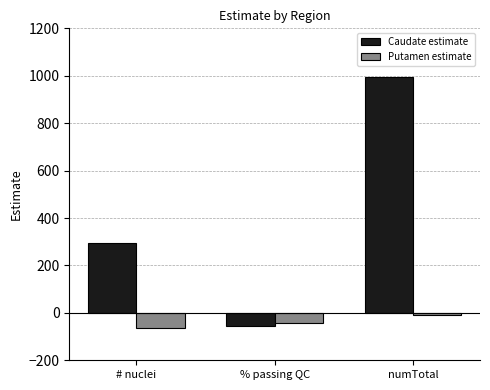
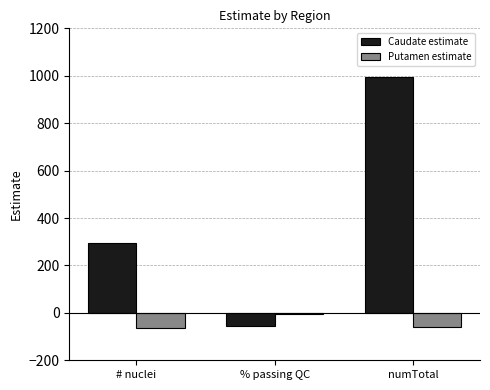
Putamen estimate, % passing QC: -40 -> 0
Putamen estimate, numTotal: -10 -> -60
